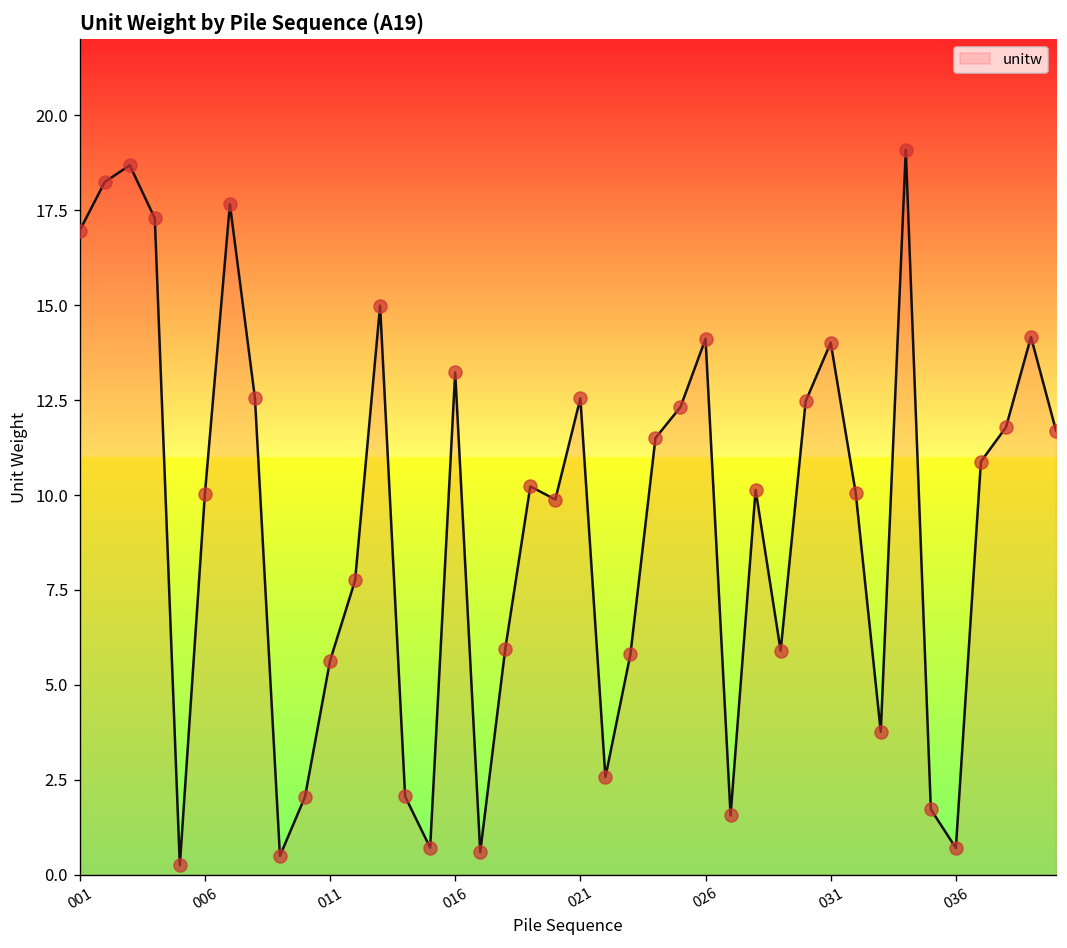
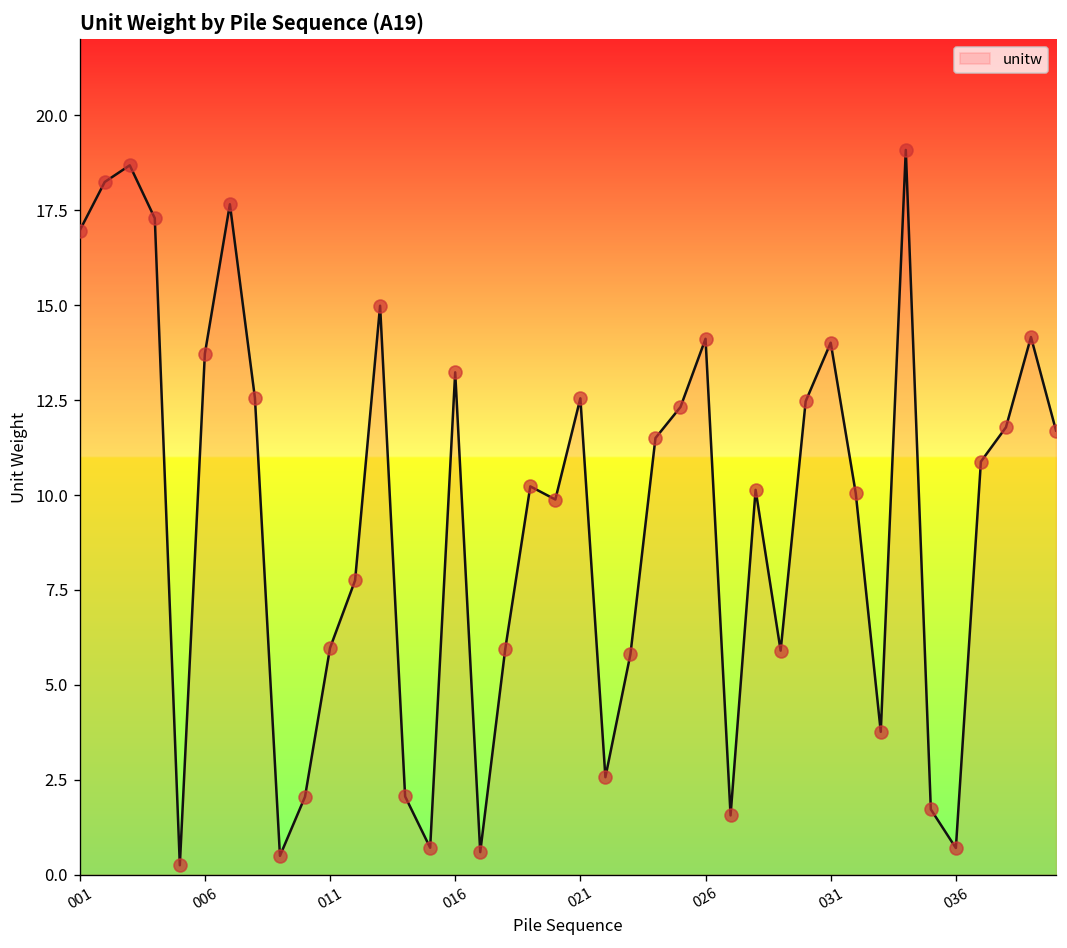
006: 10.0 -> 13.7
011: 5.6 -> 6.0
